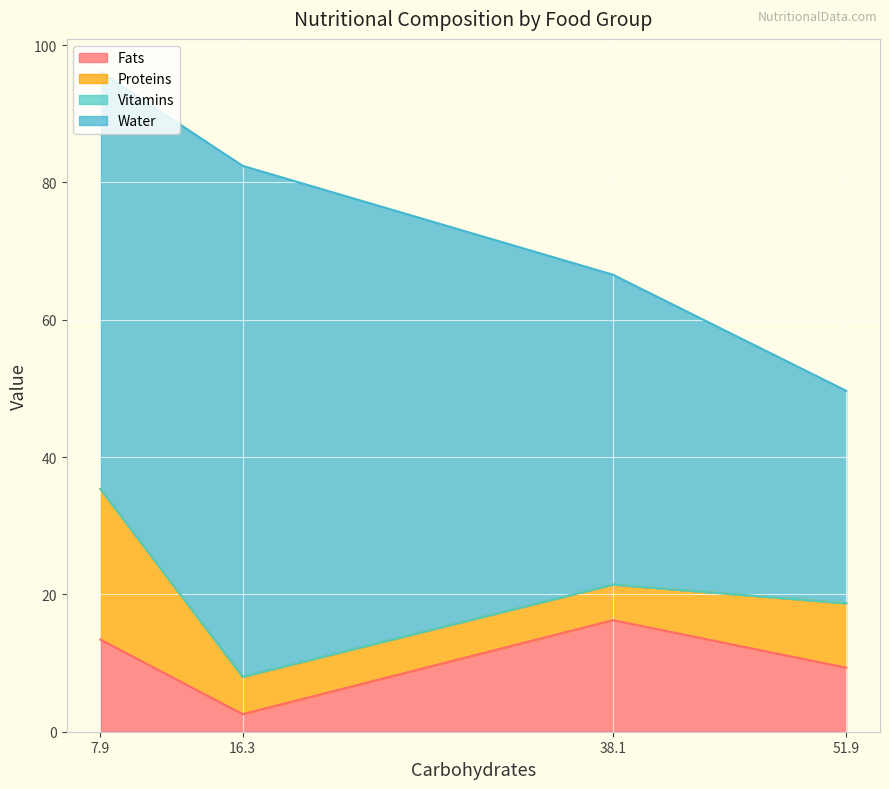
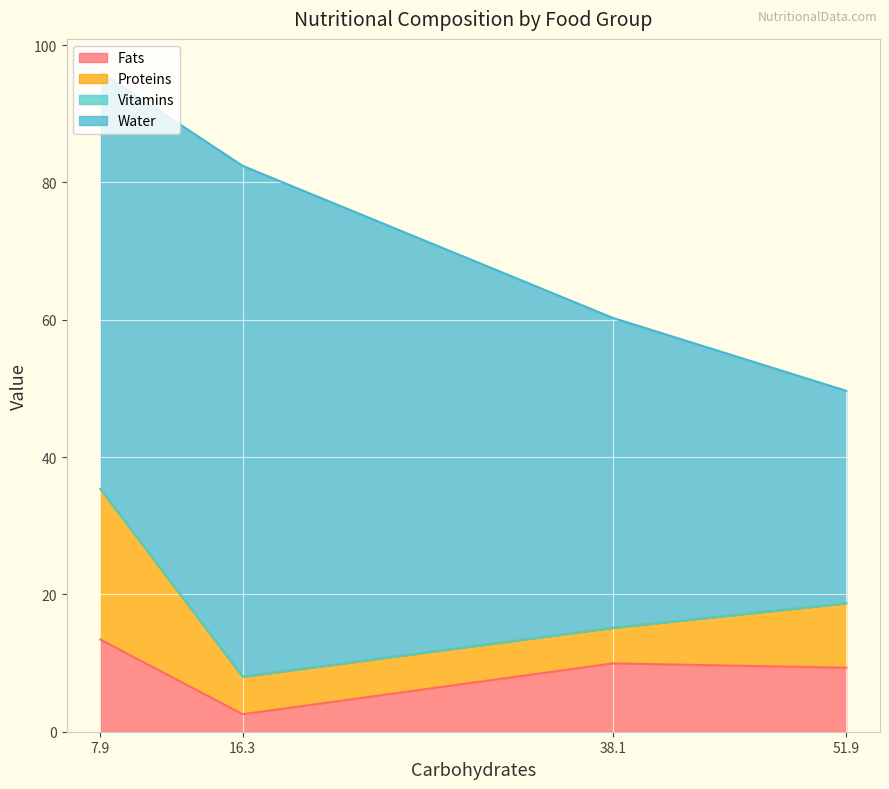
Fats, 38.1: 16 -> 10
